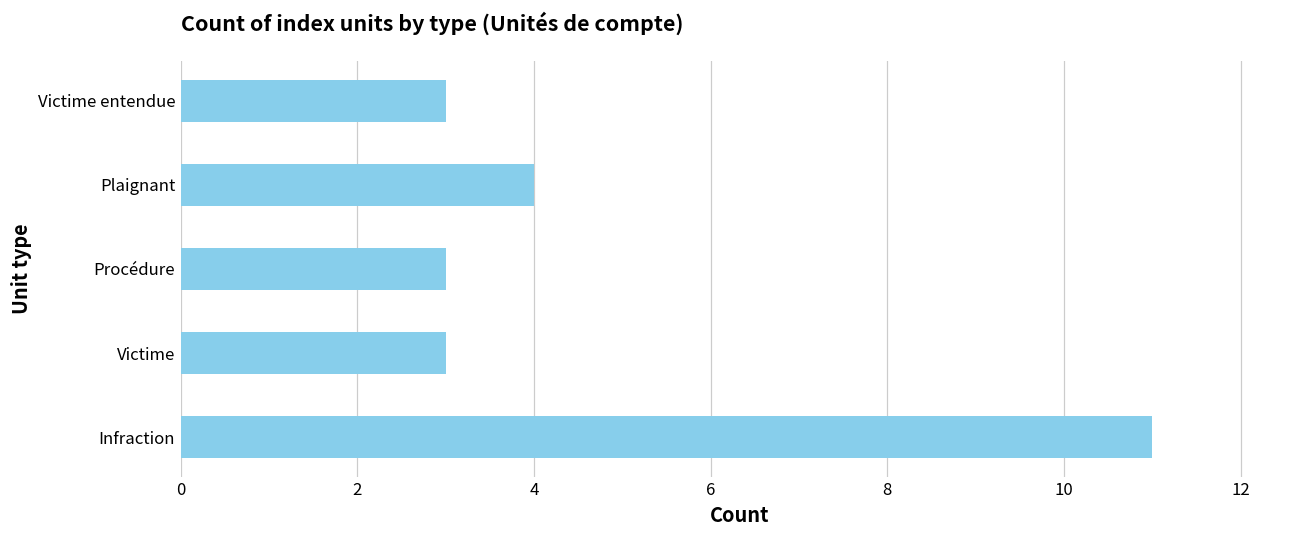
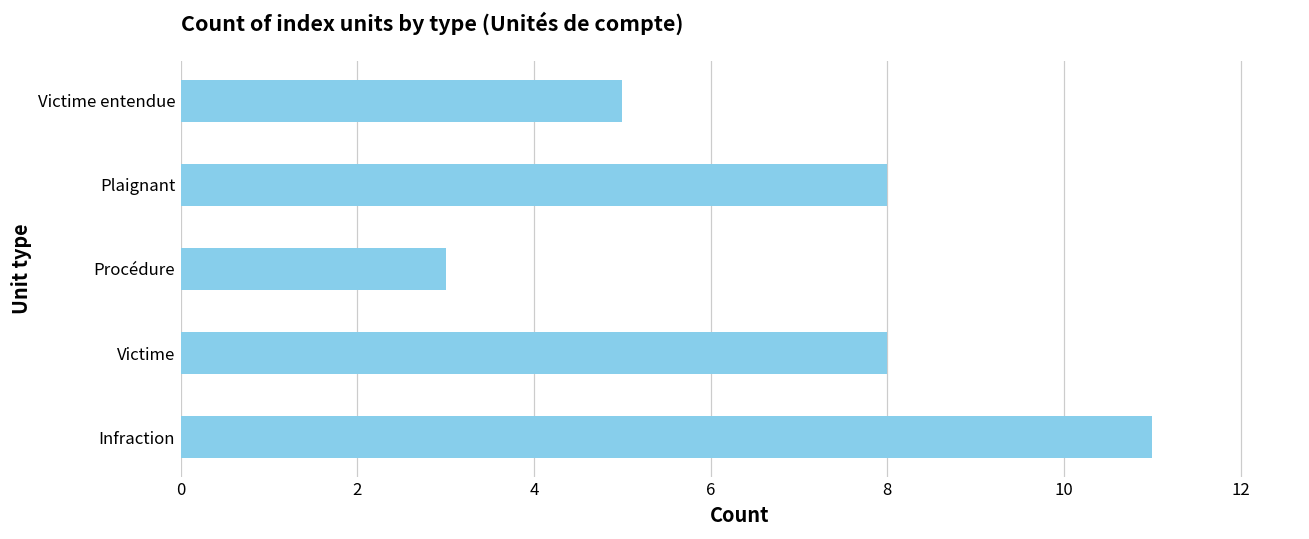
Victime entendue: 3 -> 5
Plaignant: 4 -> 8
Victime: 3 -> 8
